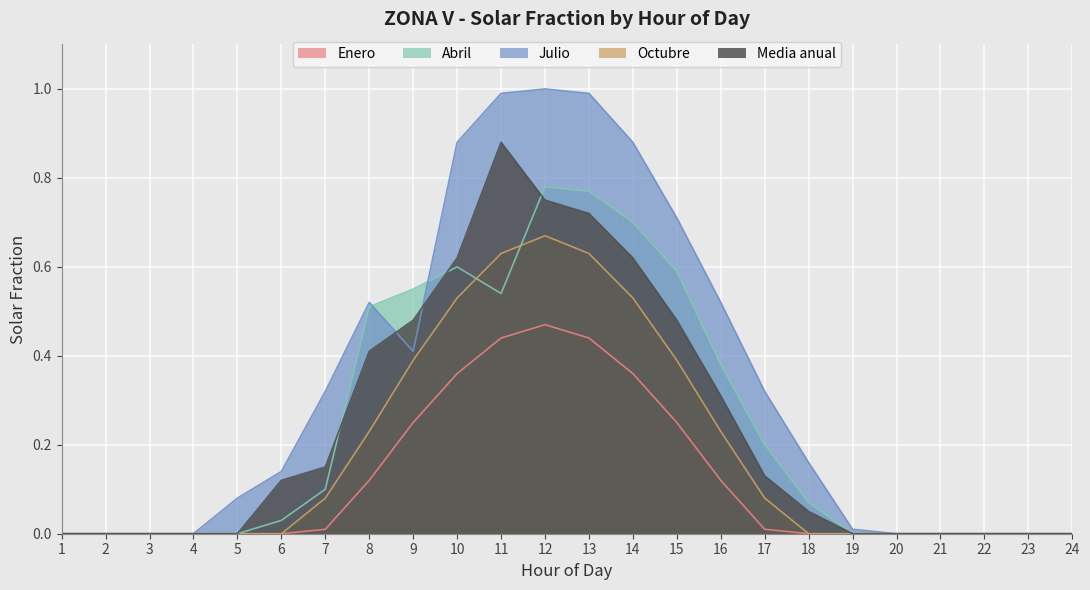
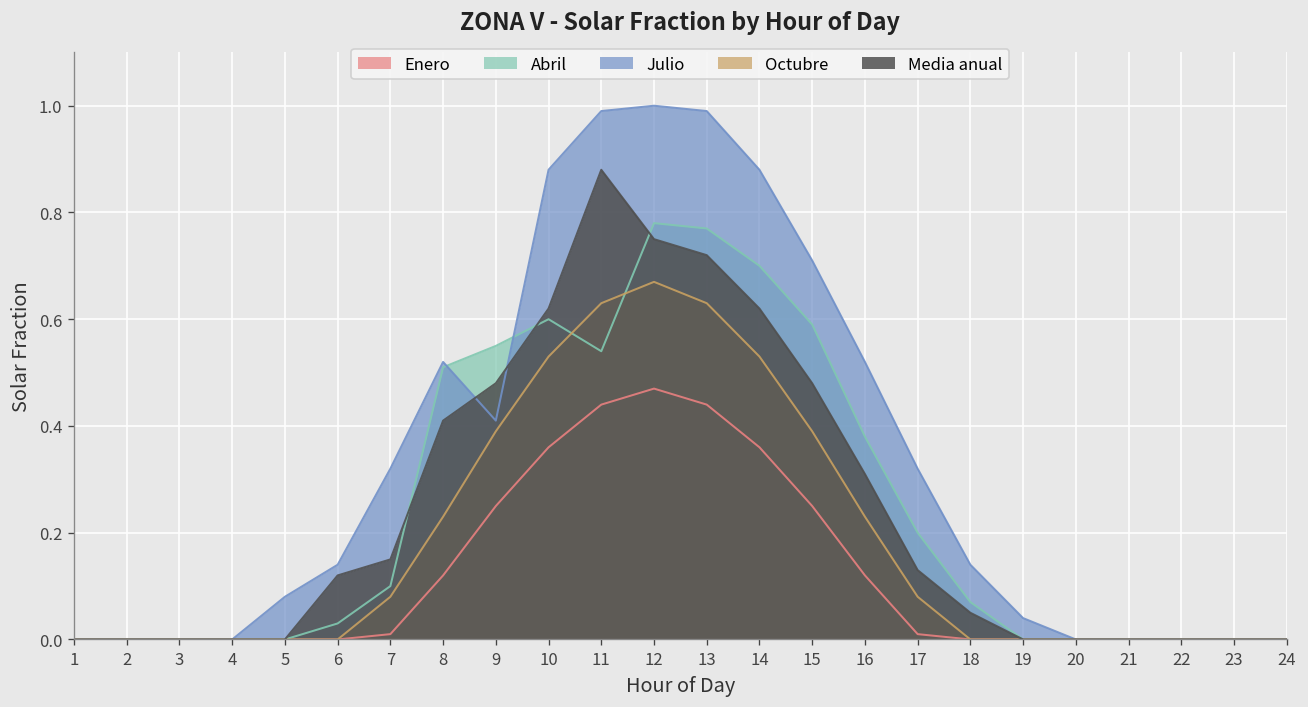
Julio, 18: 0.16 -> 0.14
Julio, 19: 0.01 -> 0.04
